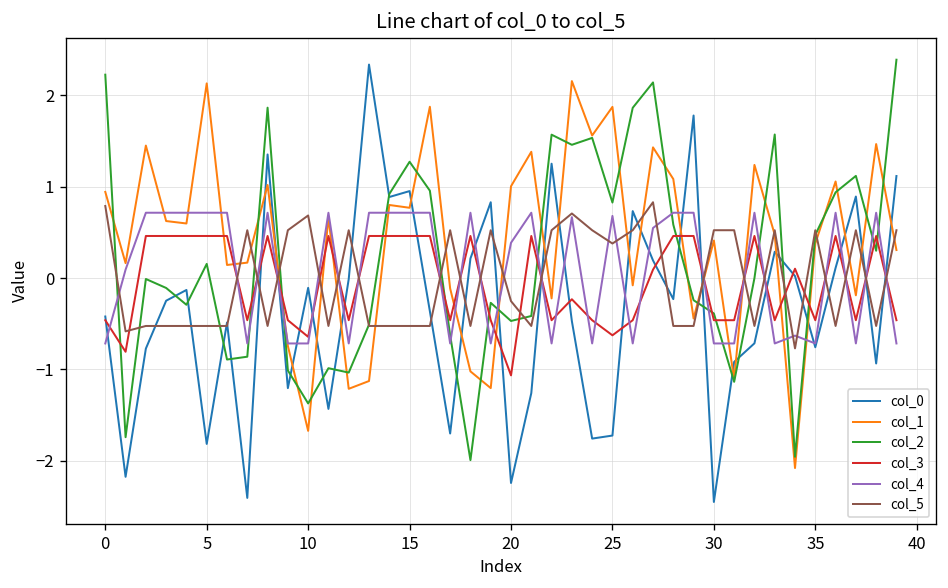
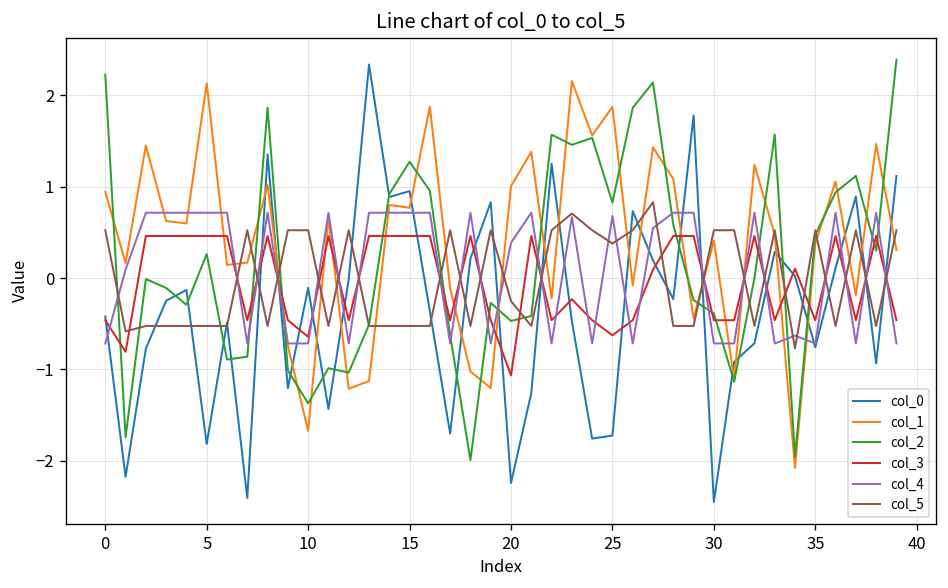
col_5, 0: 0.8 -> 0.5
col_2, 5: 0.2 -> 0.3
col_5, 10: 0.7 -> 0.5
